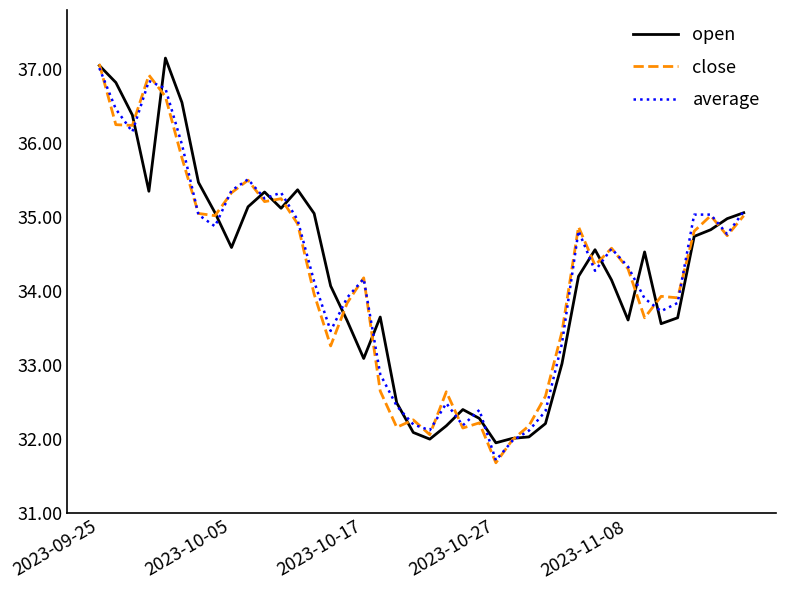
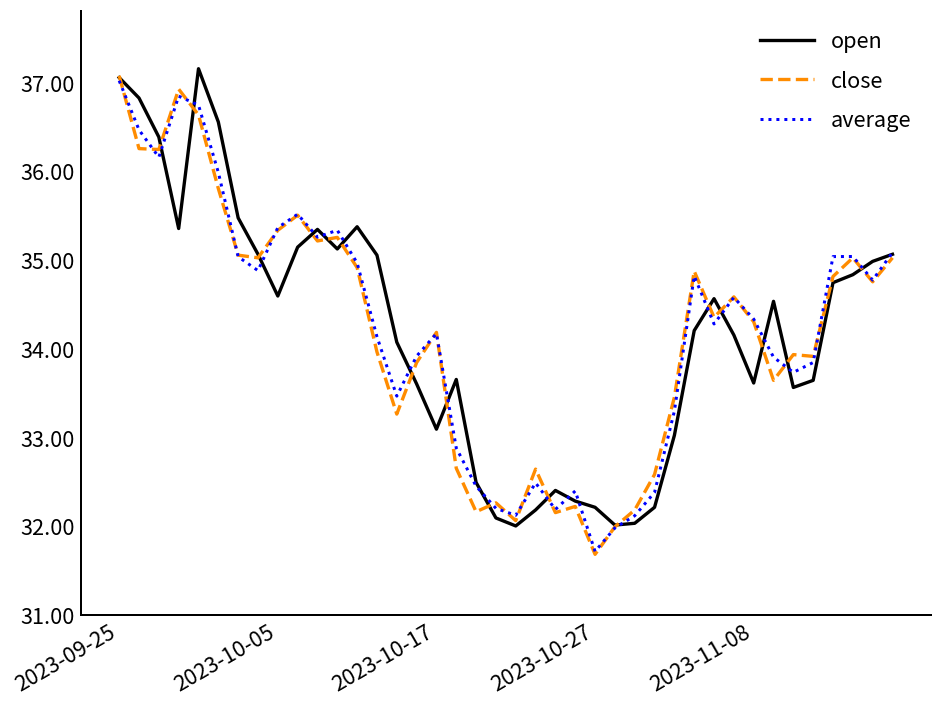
open, 2023-10-27: 32.0 -> 32.2
